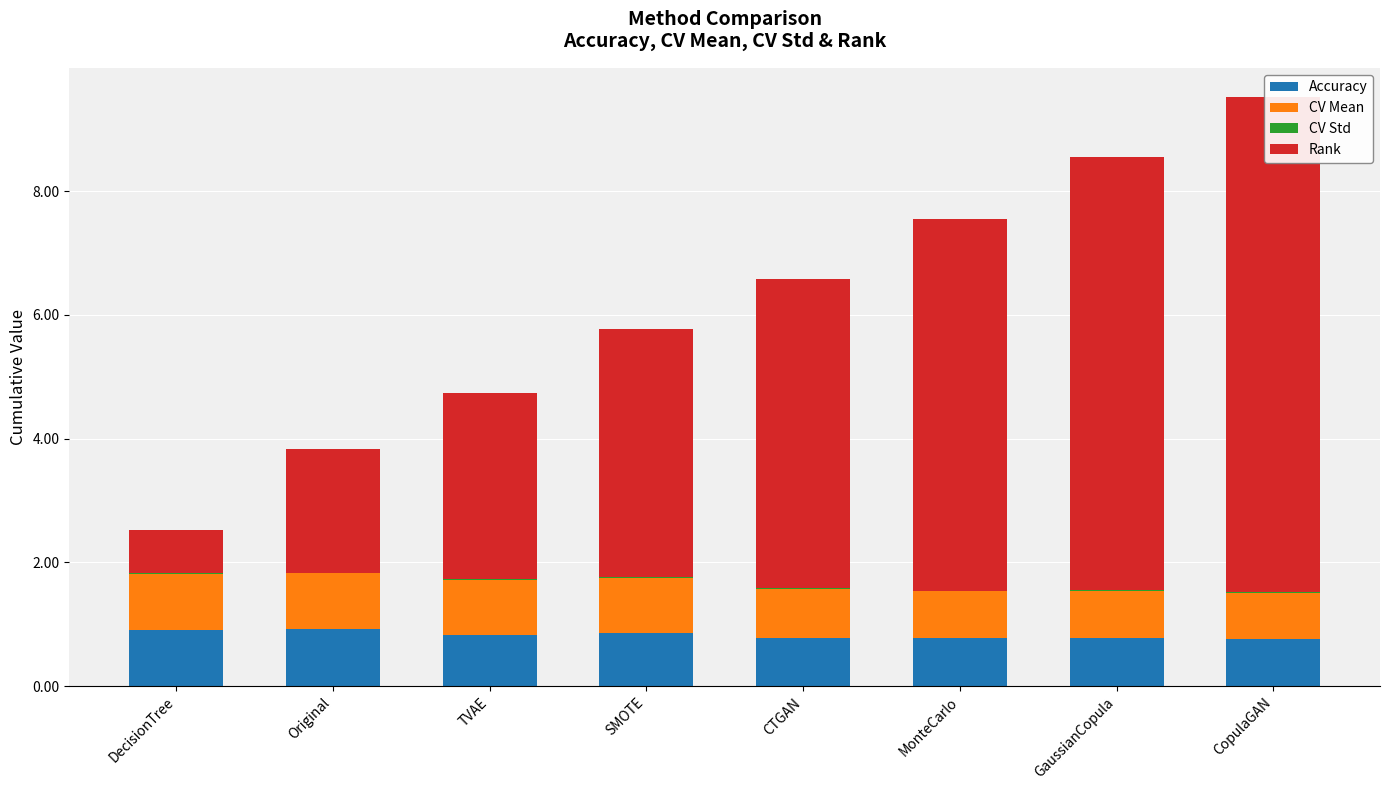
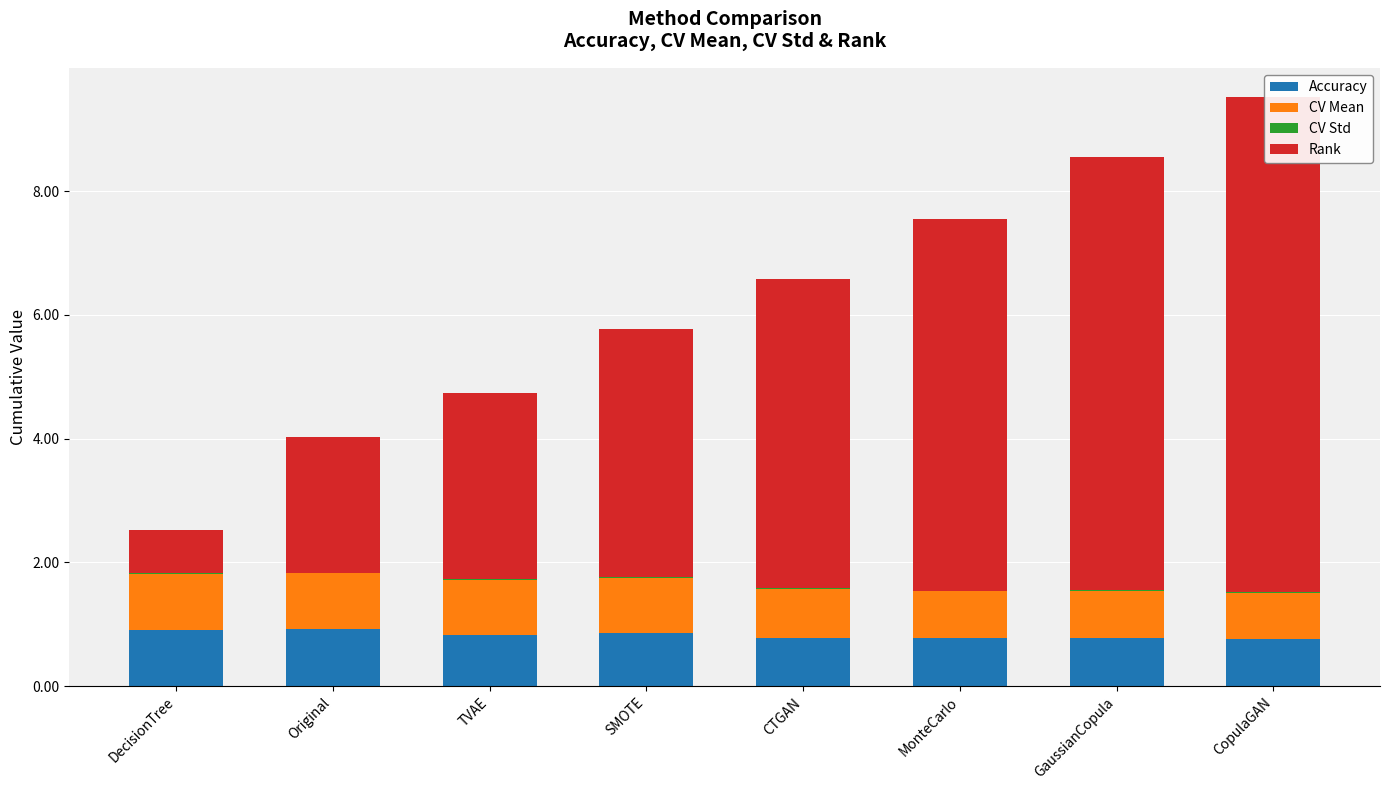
Rank, Original: 2.0 -> 2.2
